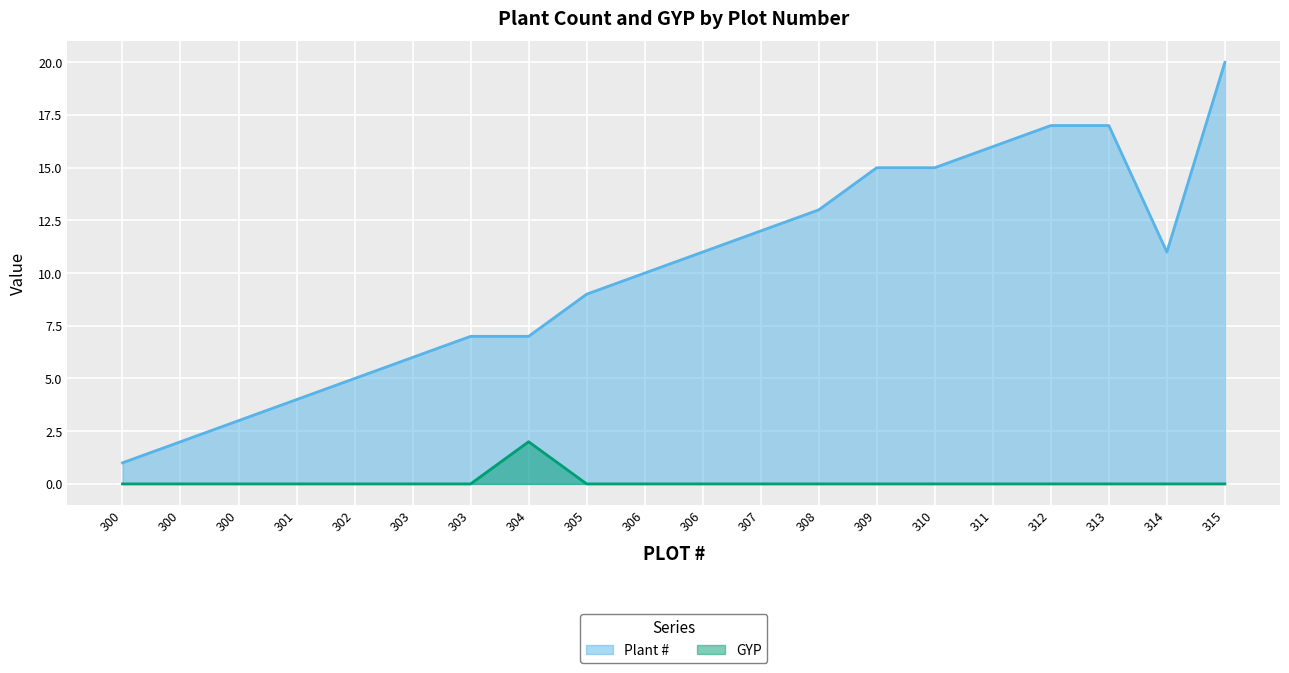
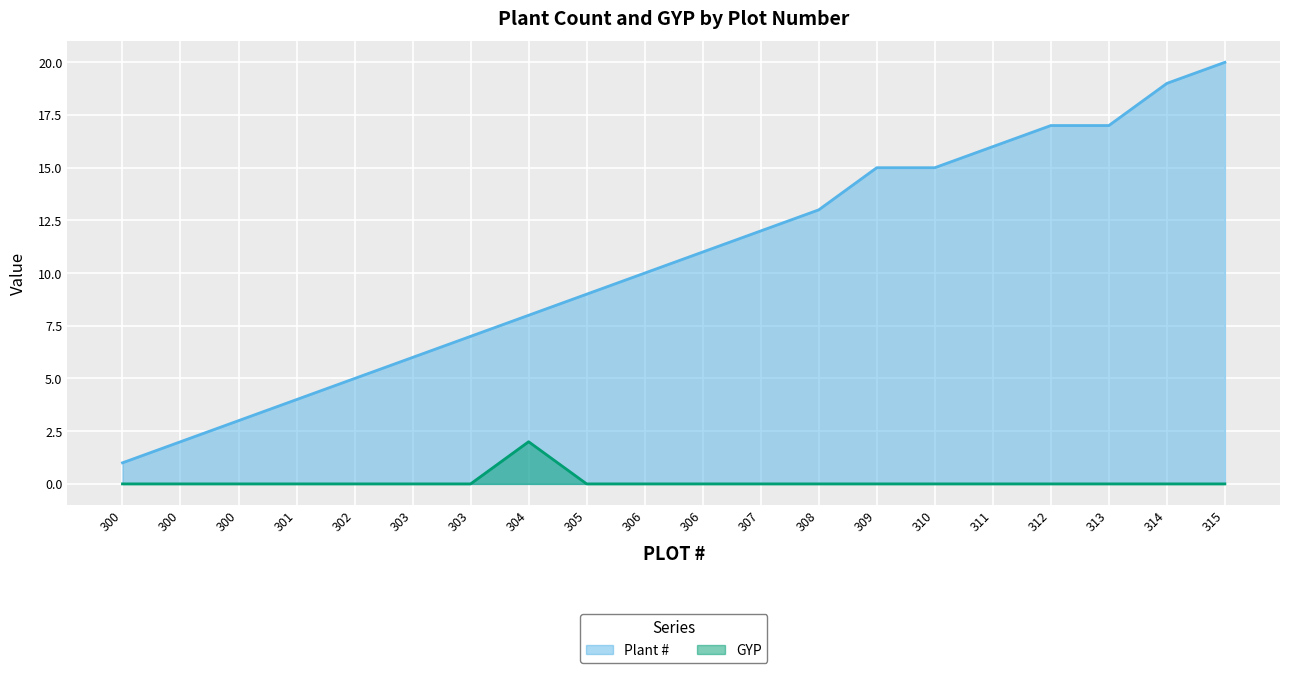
Plant #, 304: 7 -> 8
Plant #, 314: 11 -> 19
